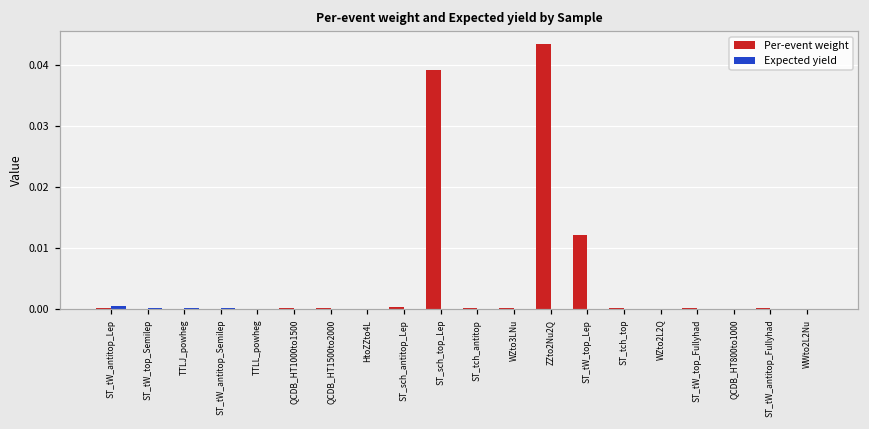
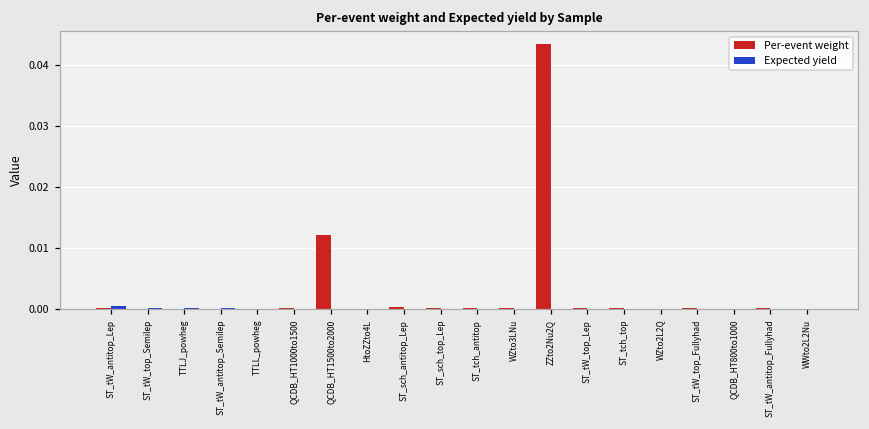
Per-event weight, QCDB_HT1500to2000: 0.000 -> 0.012
Per-event weight, ST_sch_top_Lep: 0.039 -> 0.000
Per-event weight, ST_tW_top_Lep: 0.012 -> 0.000
